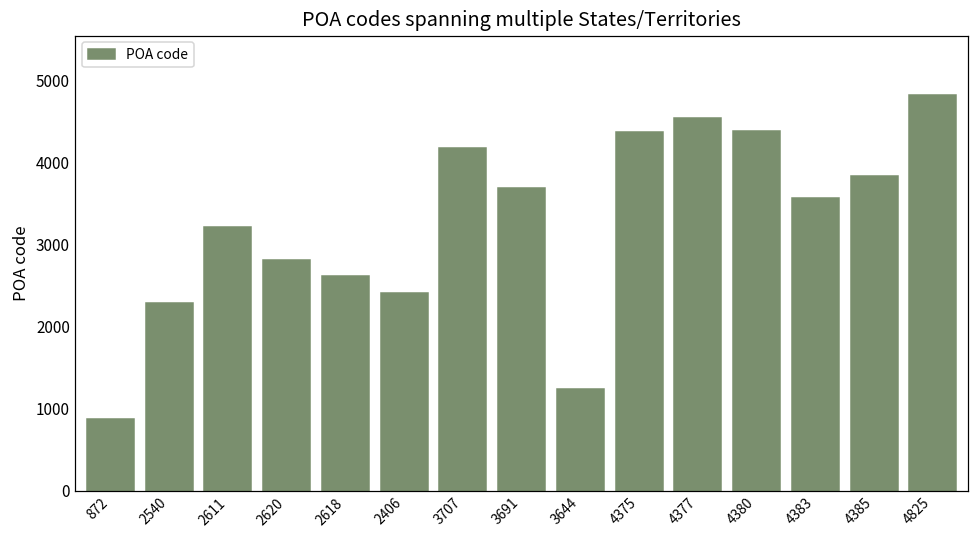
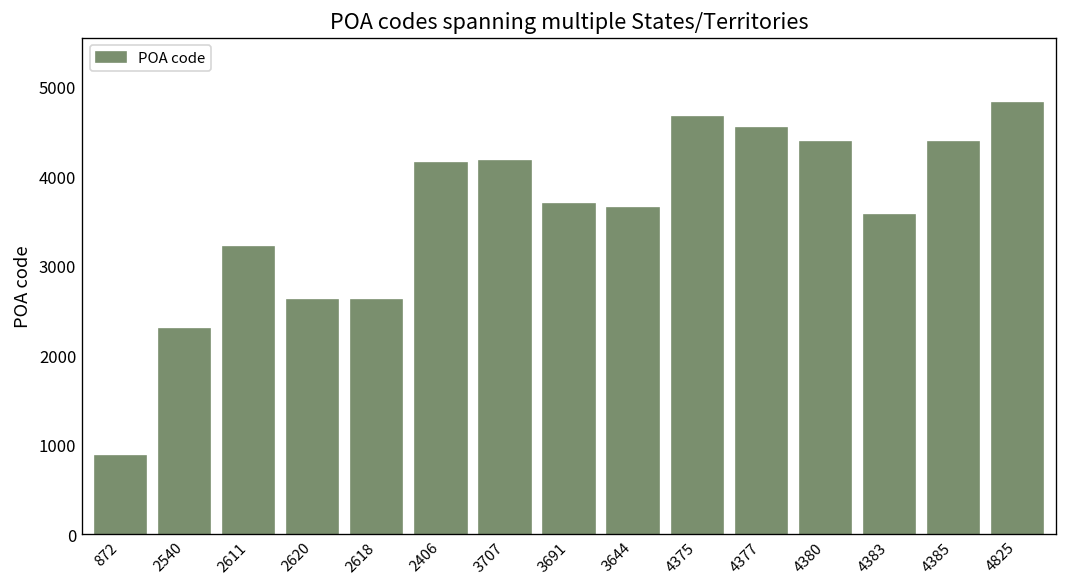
2620: 2800 -> 2600
2406: 2400 -> 4200
3644: 1200 -> 3600
4375: 4400 -> 4700
4385: 3800 -> 4400
